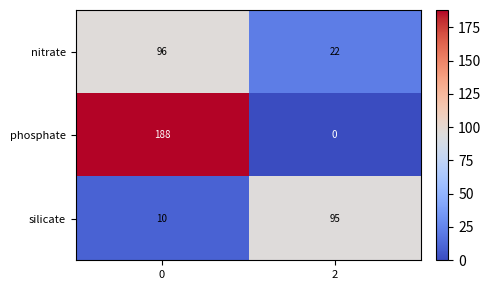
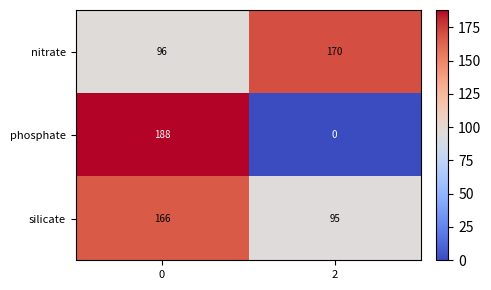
nitrate, 2: 22 -> 170
silicate, 0: 10 -> 166
